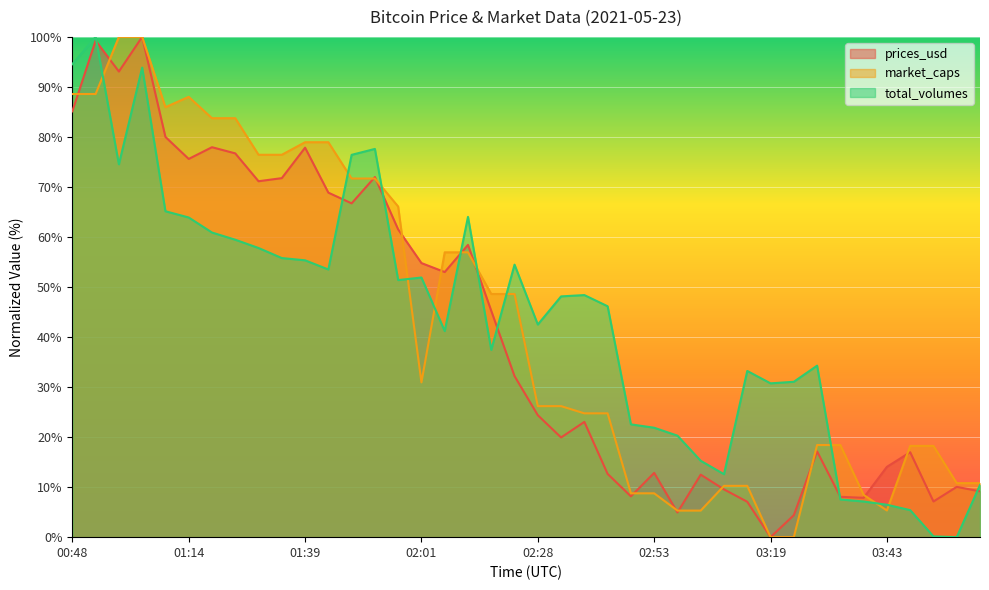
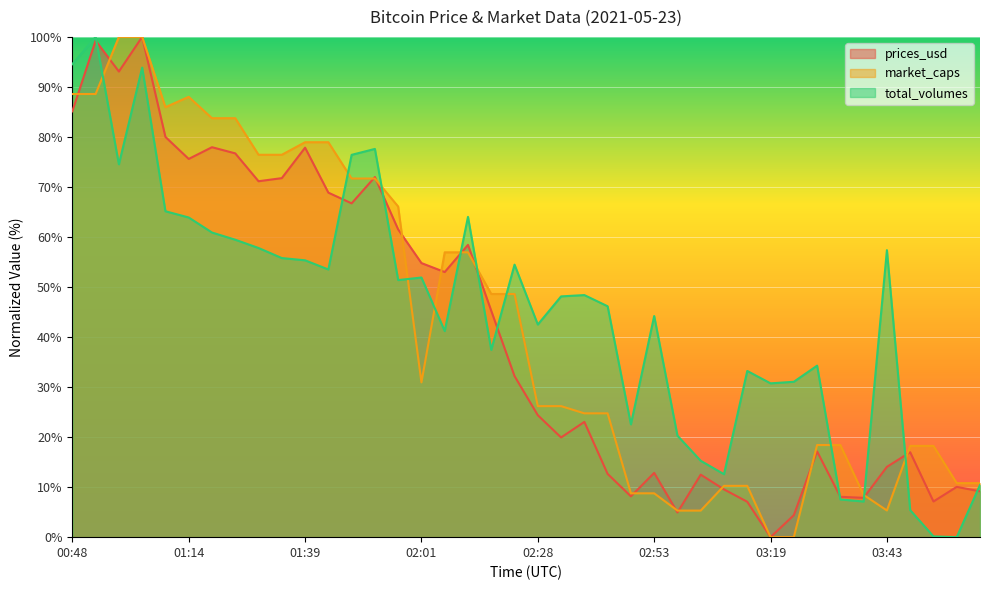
total_volumes, 02:53: 22% -> 44%
total_volumes, 03:43: 6% -> 57%
